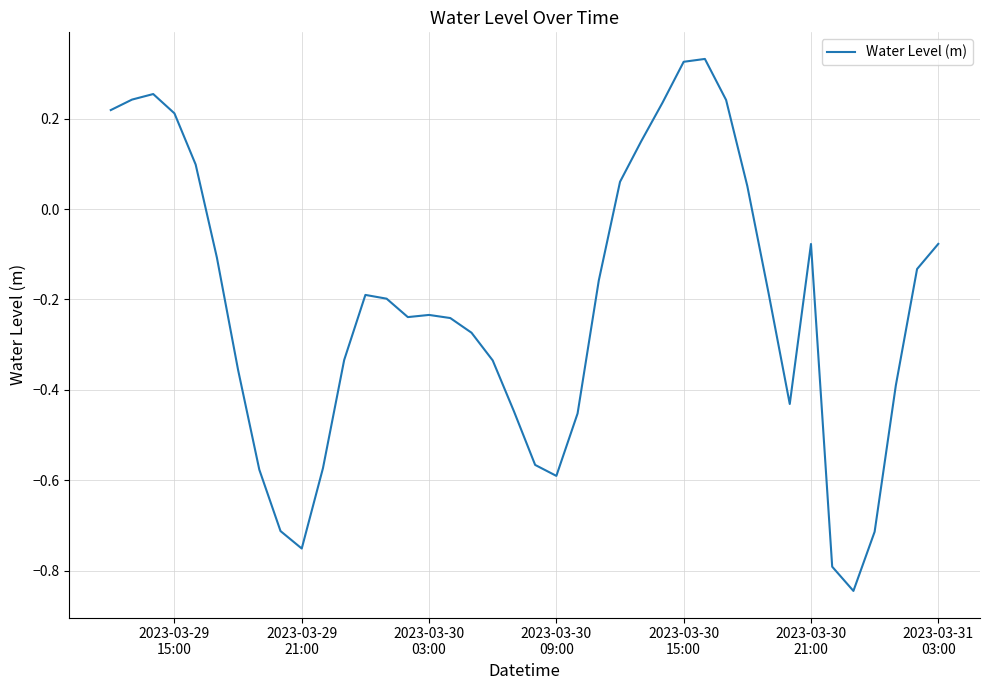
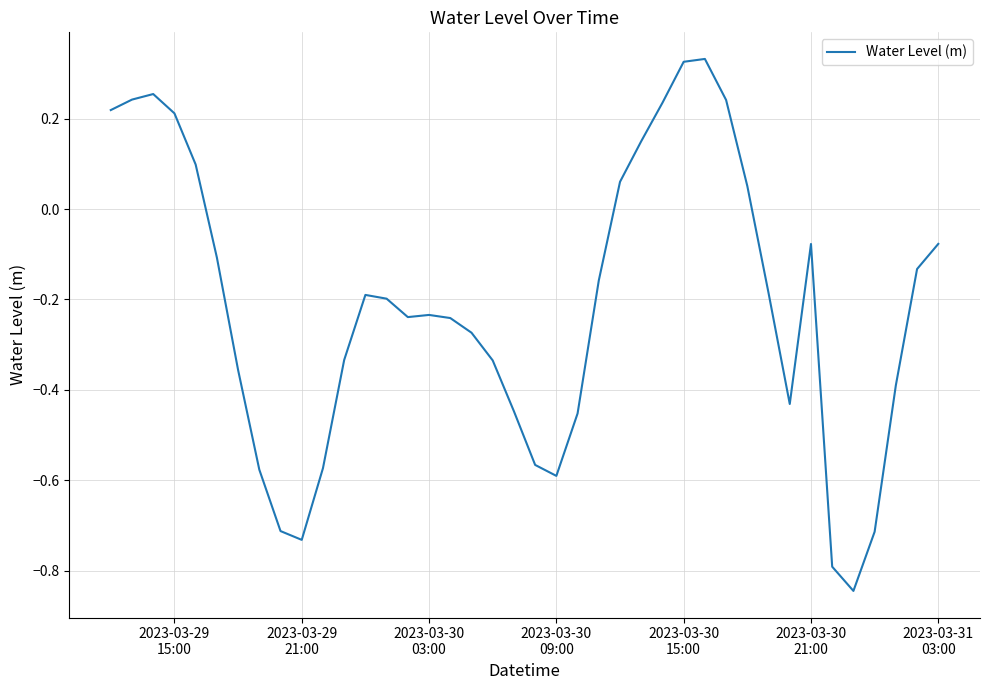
2023-03-29 21:00: -0.75 -> -0.73
